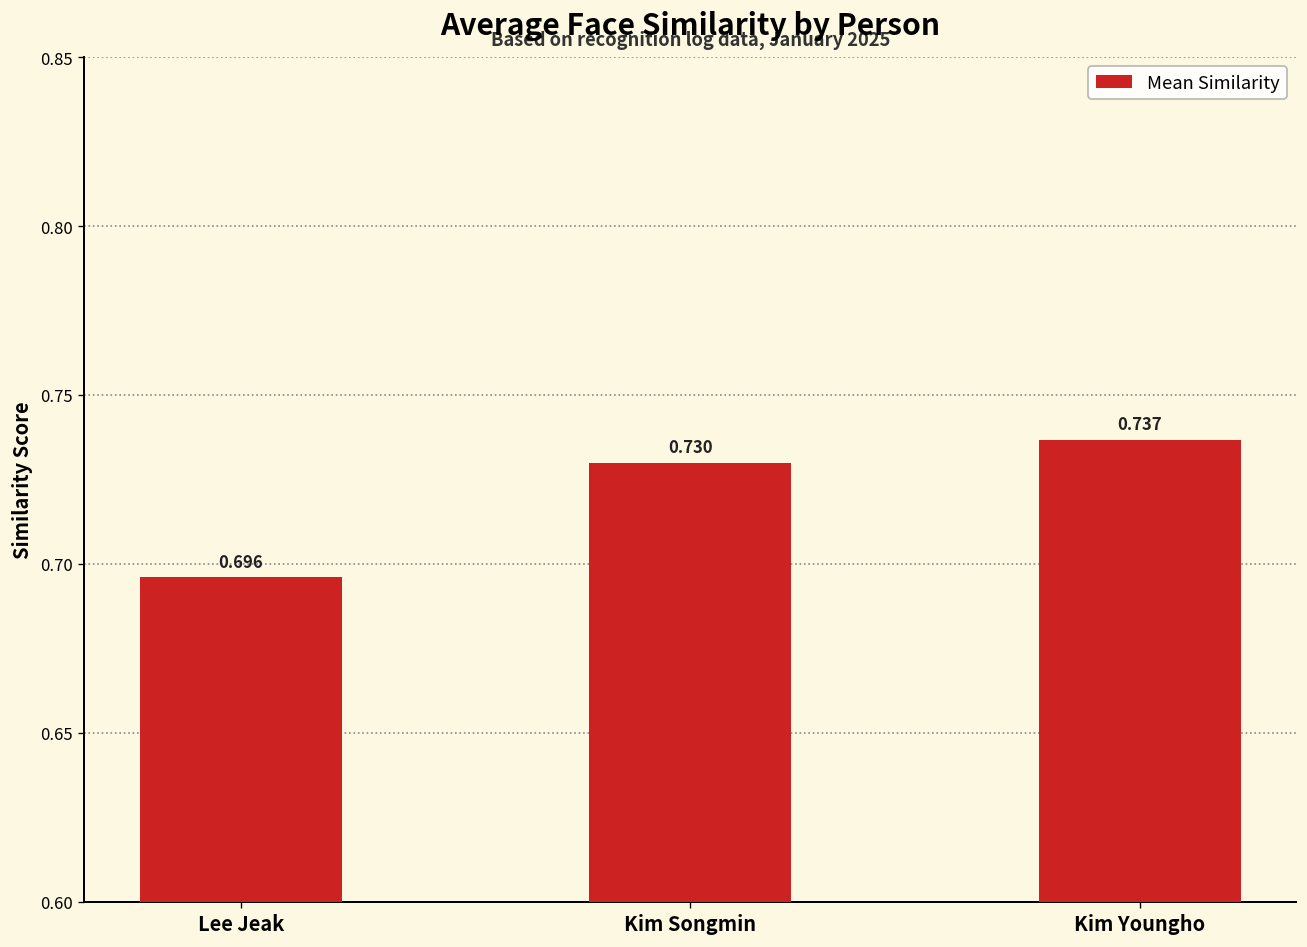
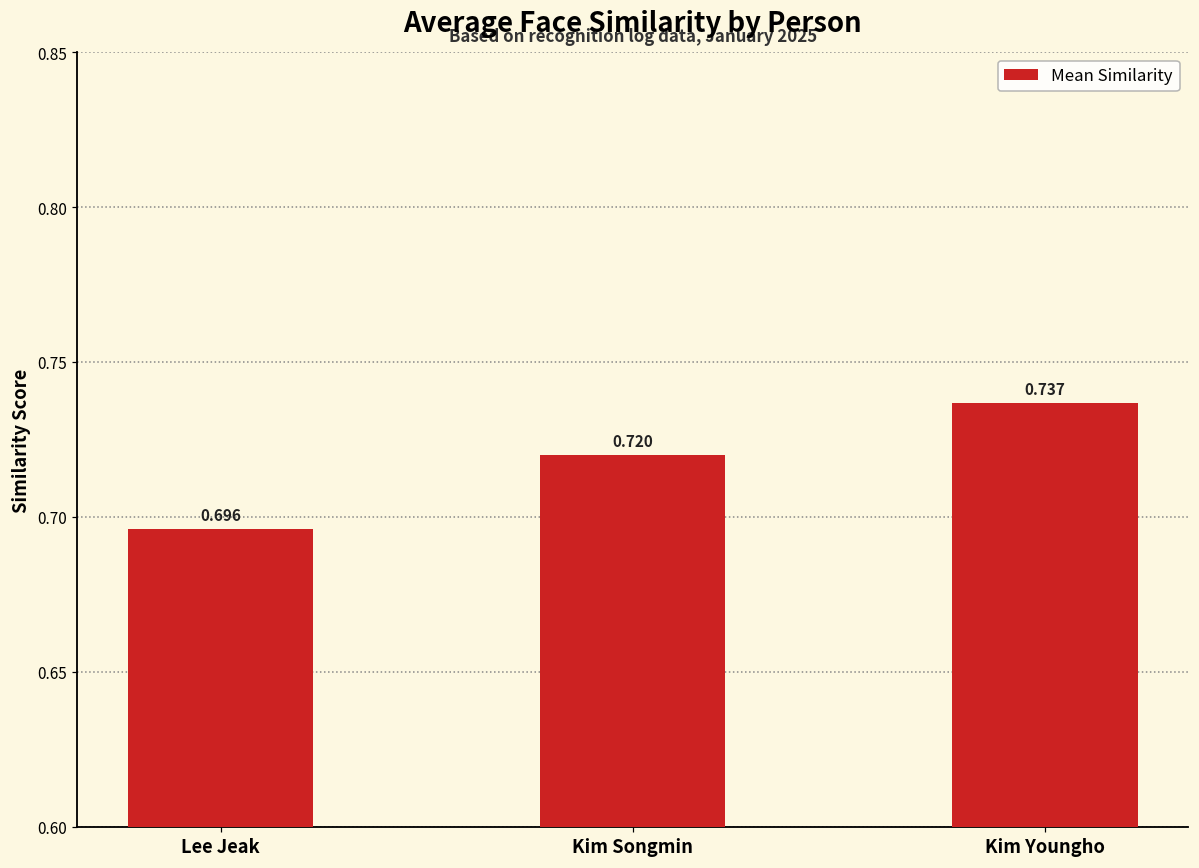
Kim Songmin: 0.730 -> 0.720
